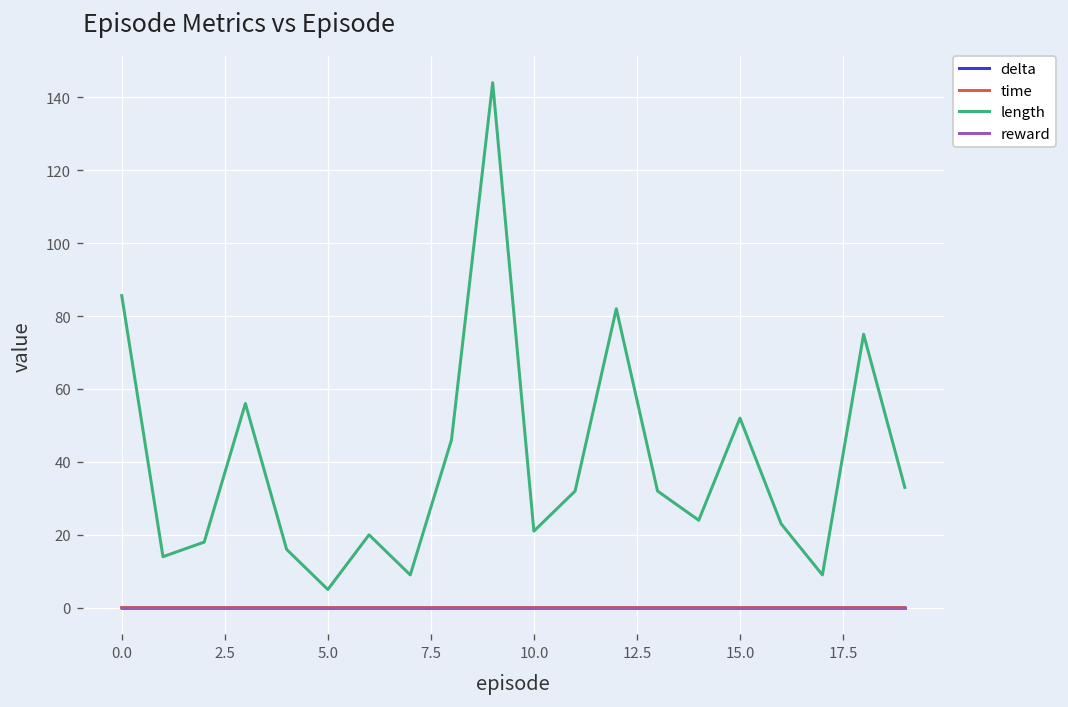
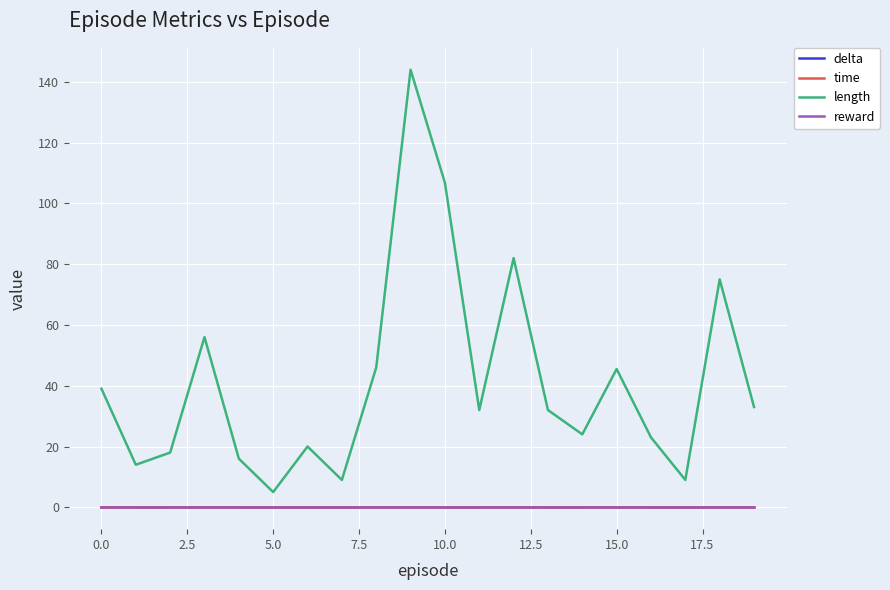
length, 0.0: 86 -> 39
length, 10.0: 21 -> 107
length, 15.0: 52 -> 46
